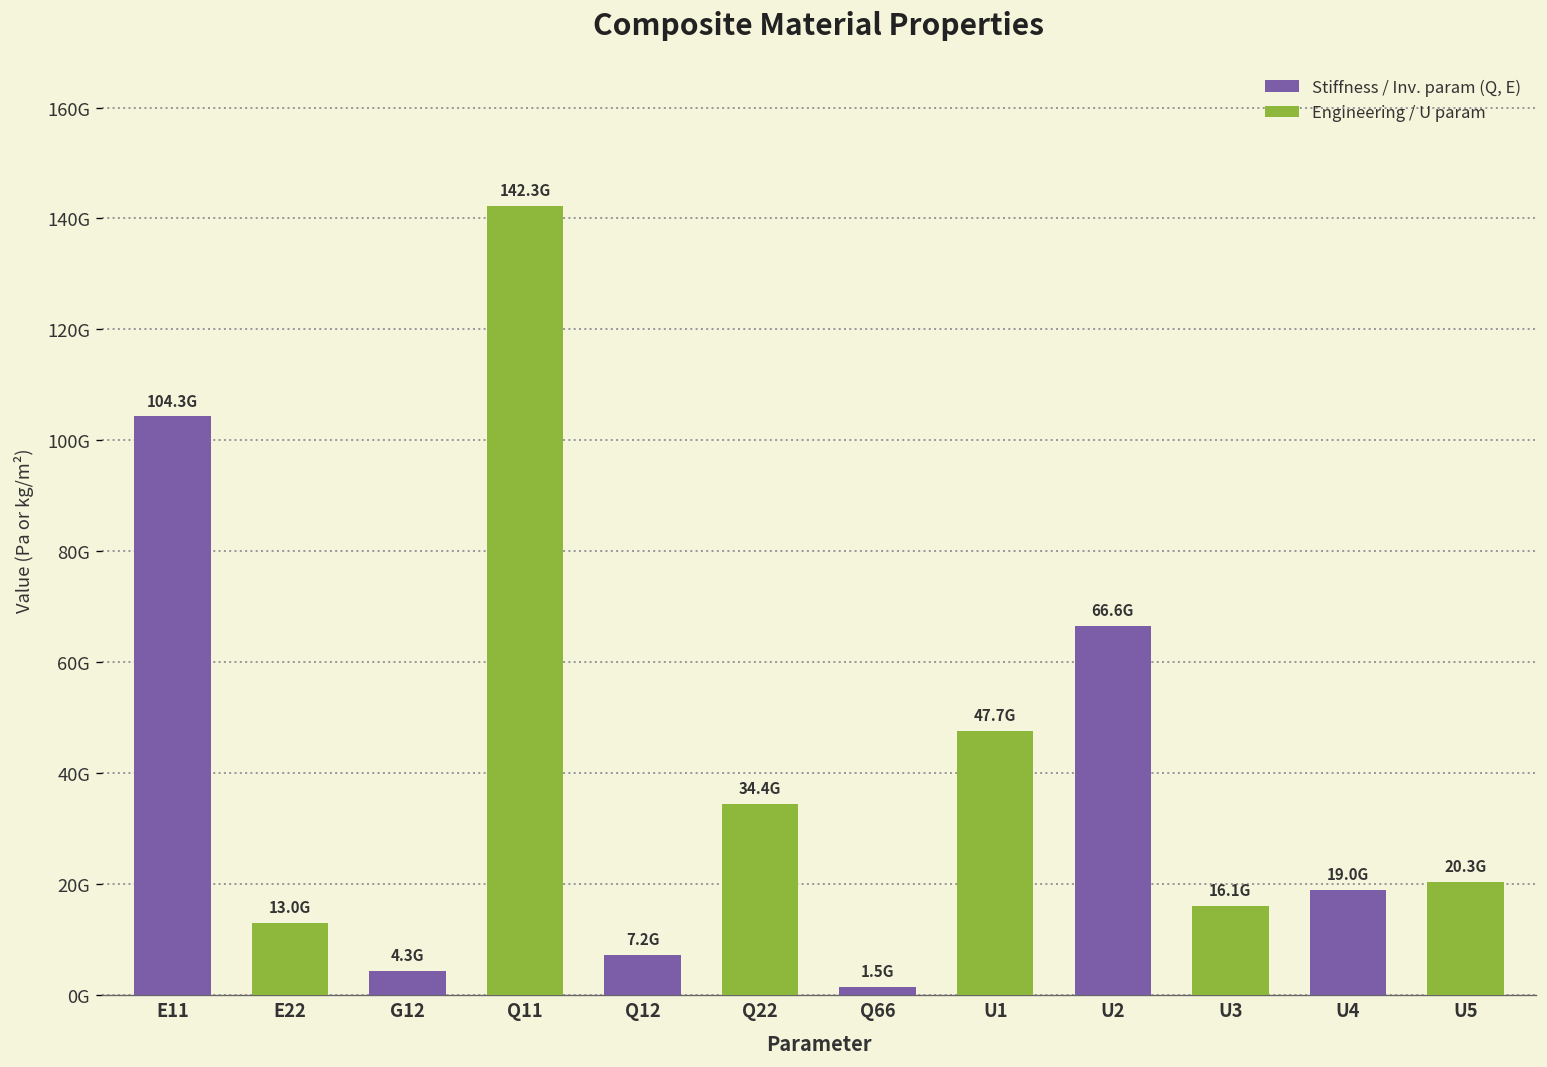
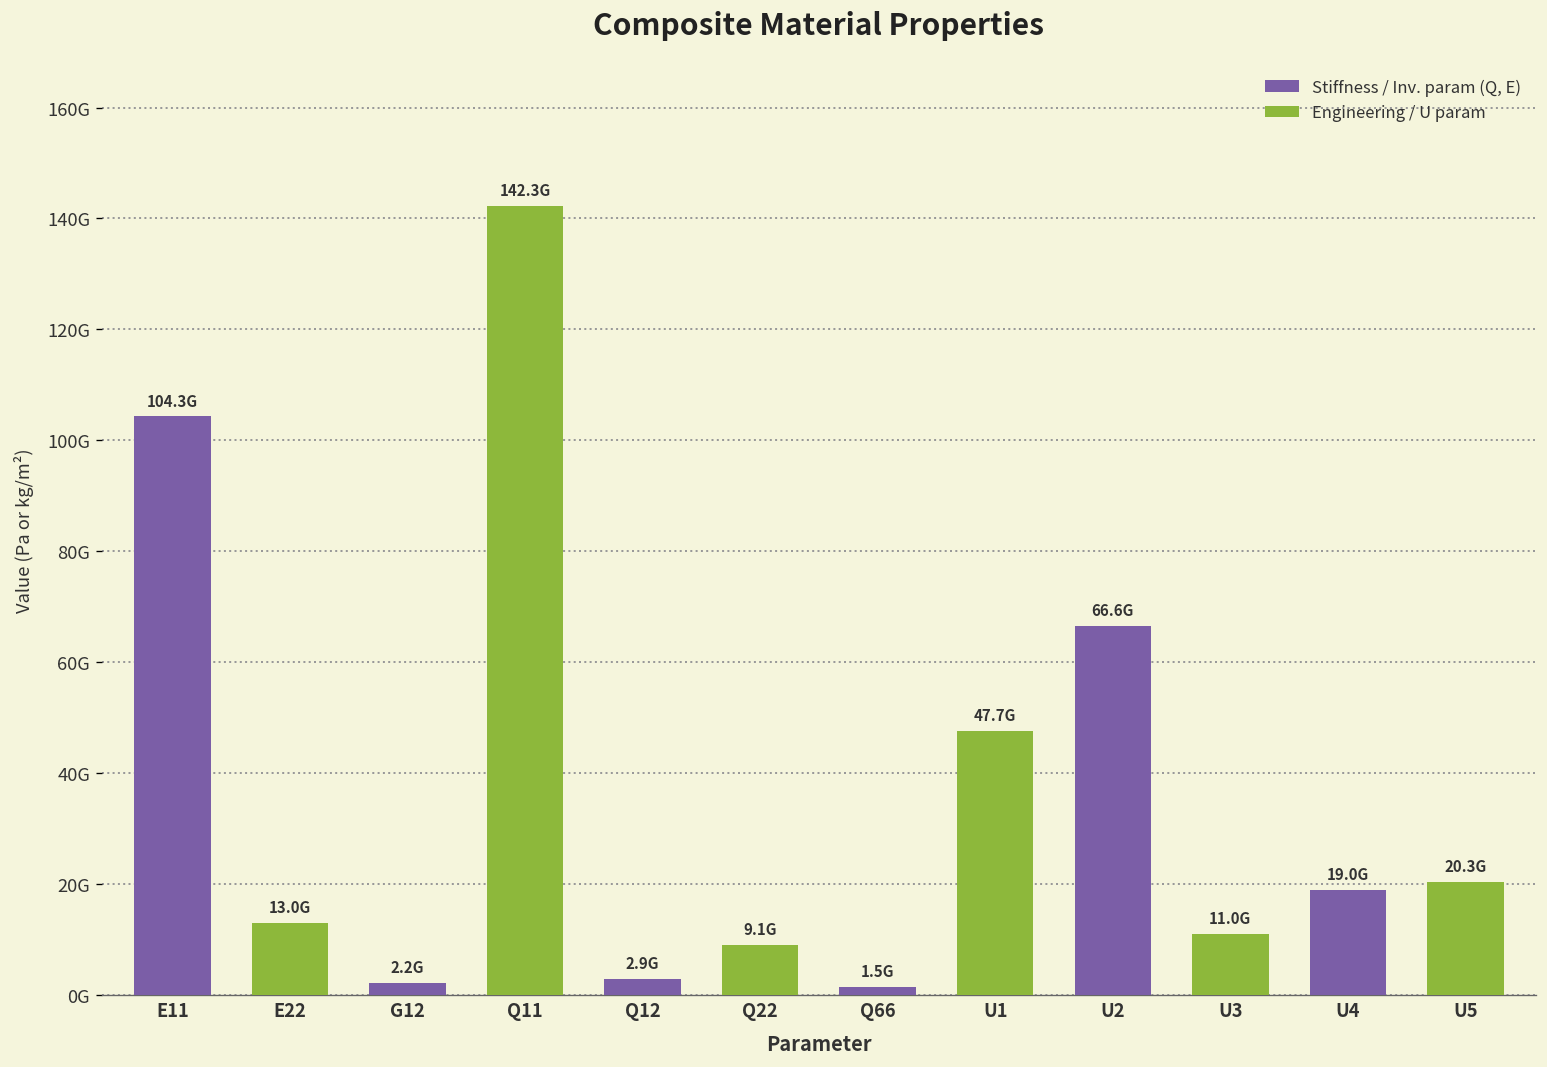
G12: 4.3G -> 2.2G
Q12: 7.2G -> 2.9G
Q22: 34.4G -> 9.1G
U3: 16.1G -> 11.0G
